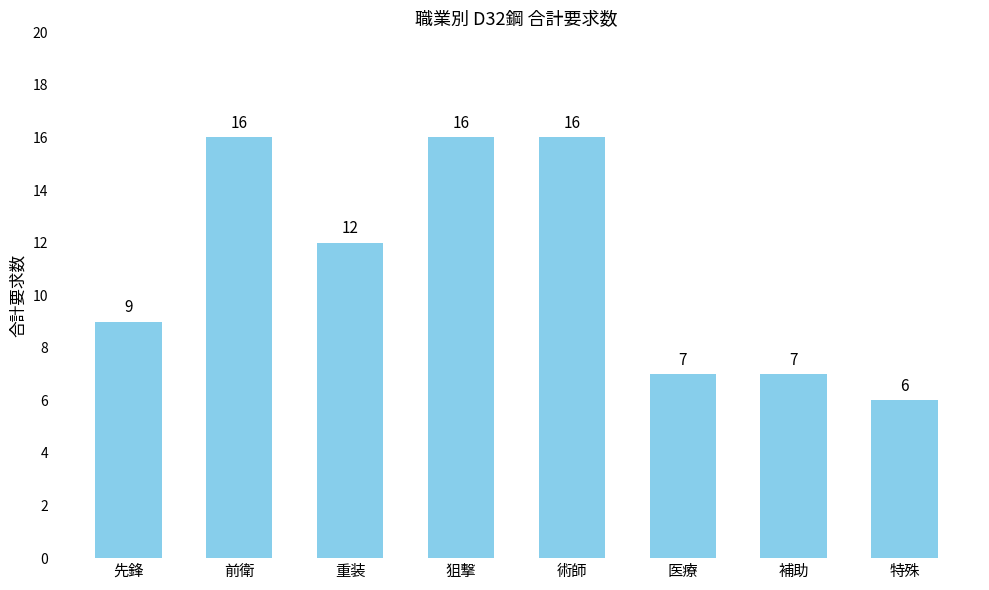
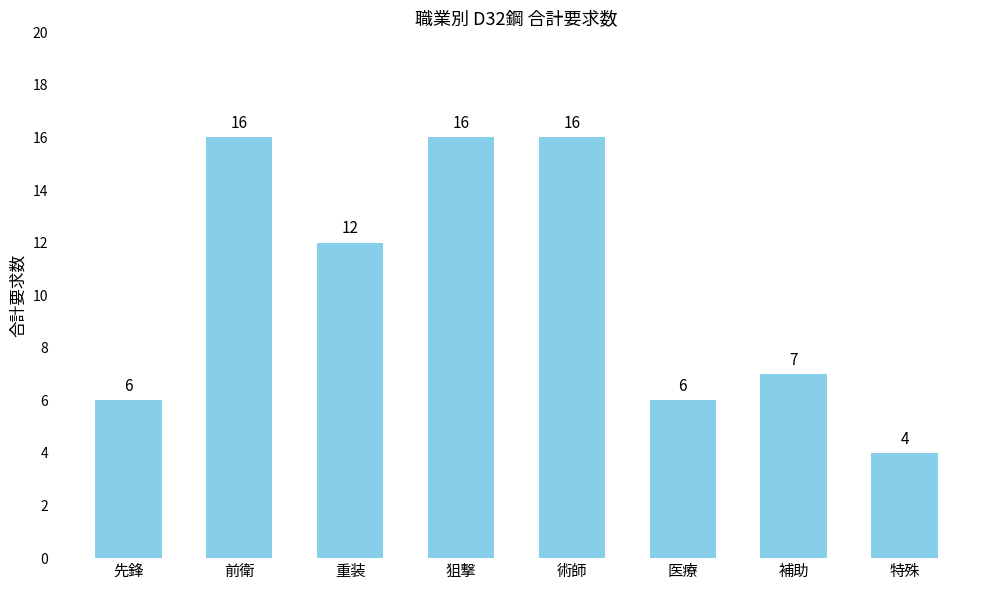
先鋒: 9 -> 6
医療: 7 -> 6
特殊: 6 -> 4
